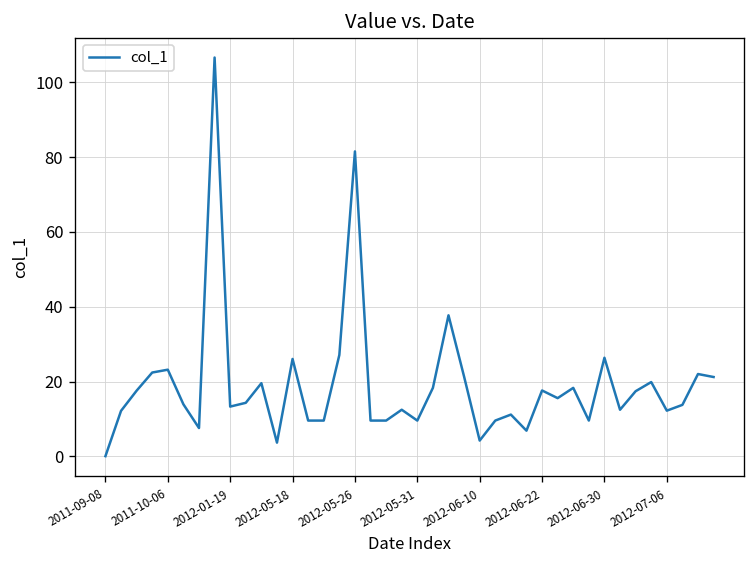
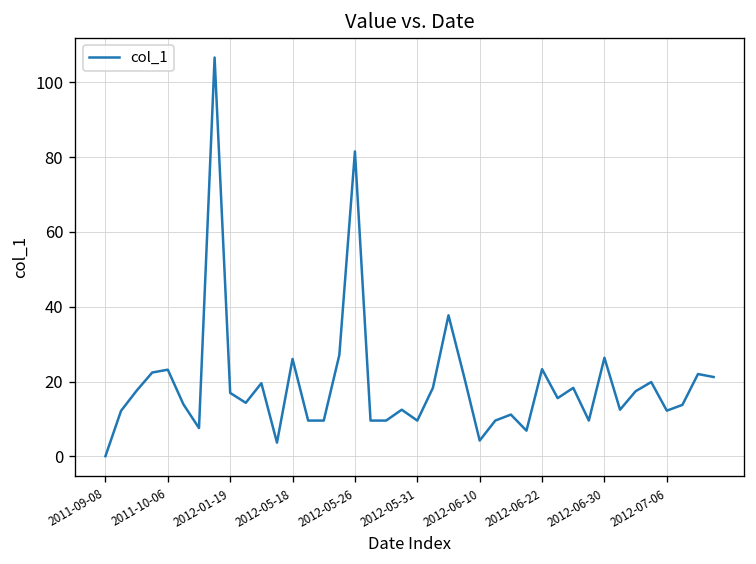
2012-01-19: 13 -> 17
2012-06-22: 18 -> 23
